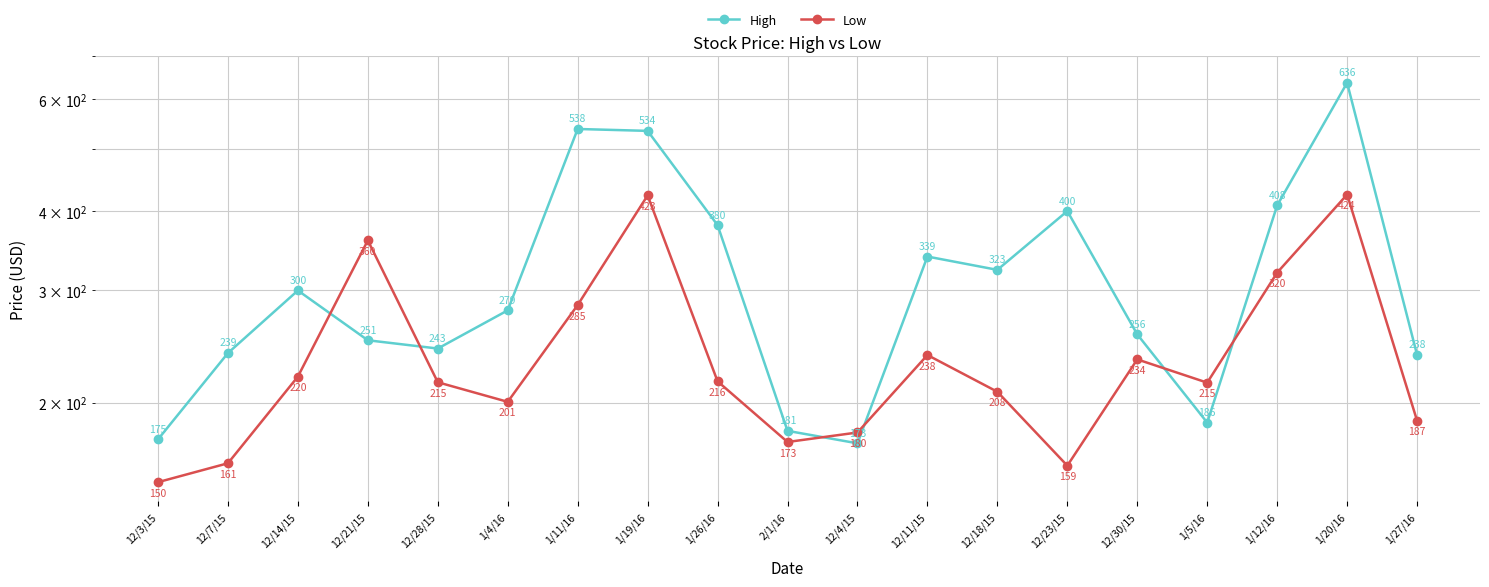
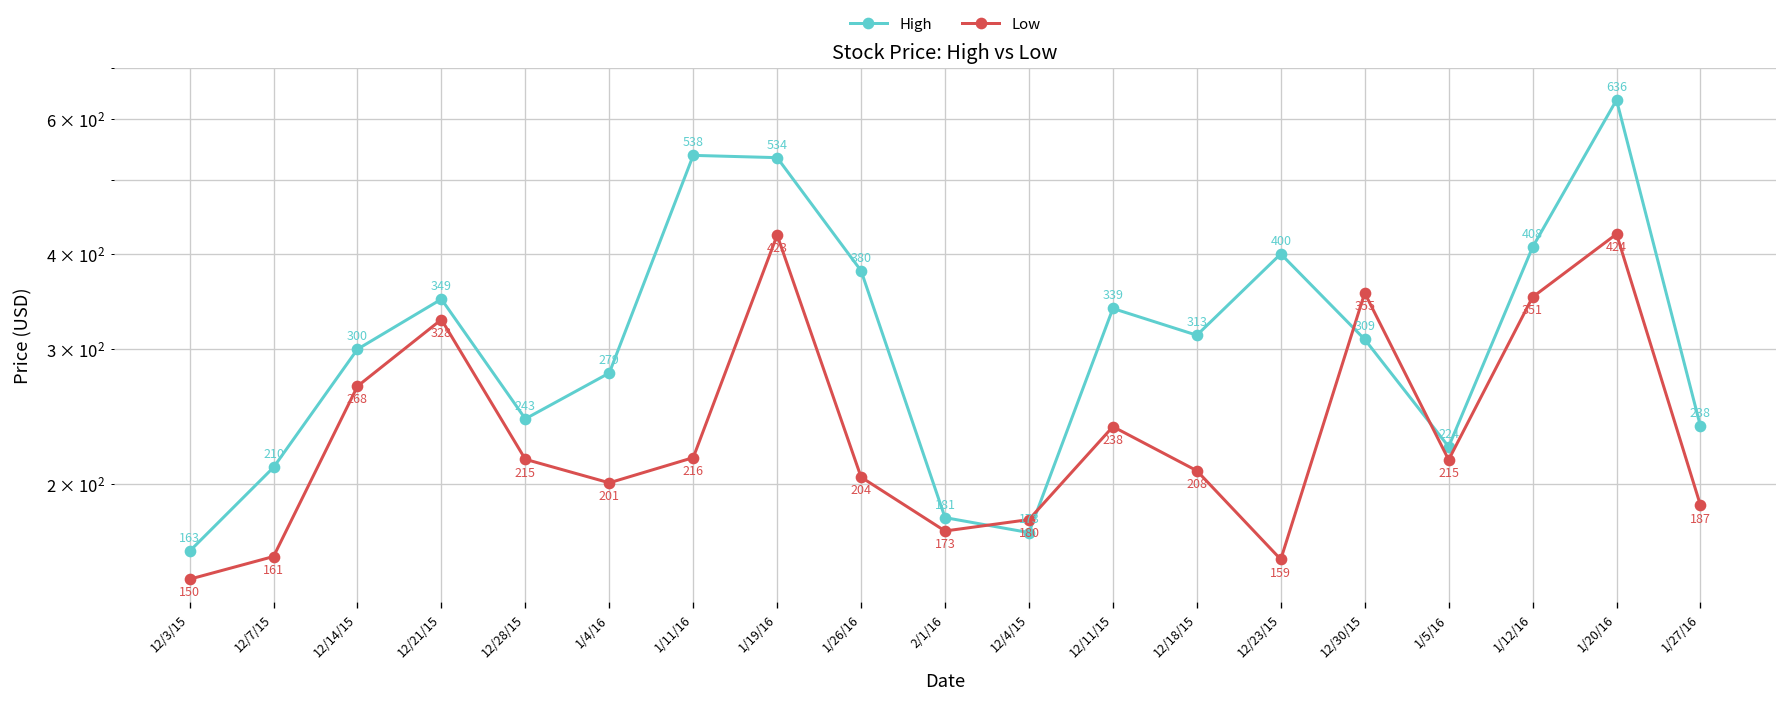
High, 12/3/15: 175 -> 163
High, 12/7/15: 239 -> 210
Low, 12/14/15: 220 -> 268
High, 12/21/15: 251 -> 349
Low, 12/21/15: 360 -> 328
Low, 1/11/16: 285 -> 216
Low, 1/26/16: 216 -> 204
High, 12/18/15: 323 -> 313
High, 12/30/15: 256 -> 309
Low, 12/30/15: 234 -> 355
High, 1/5/16: 186 -> 224
Low, 1/12/16: 320 -> 351
